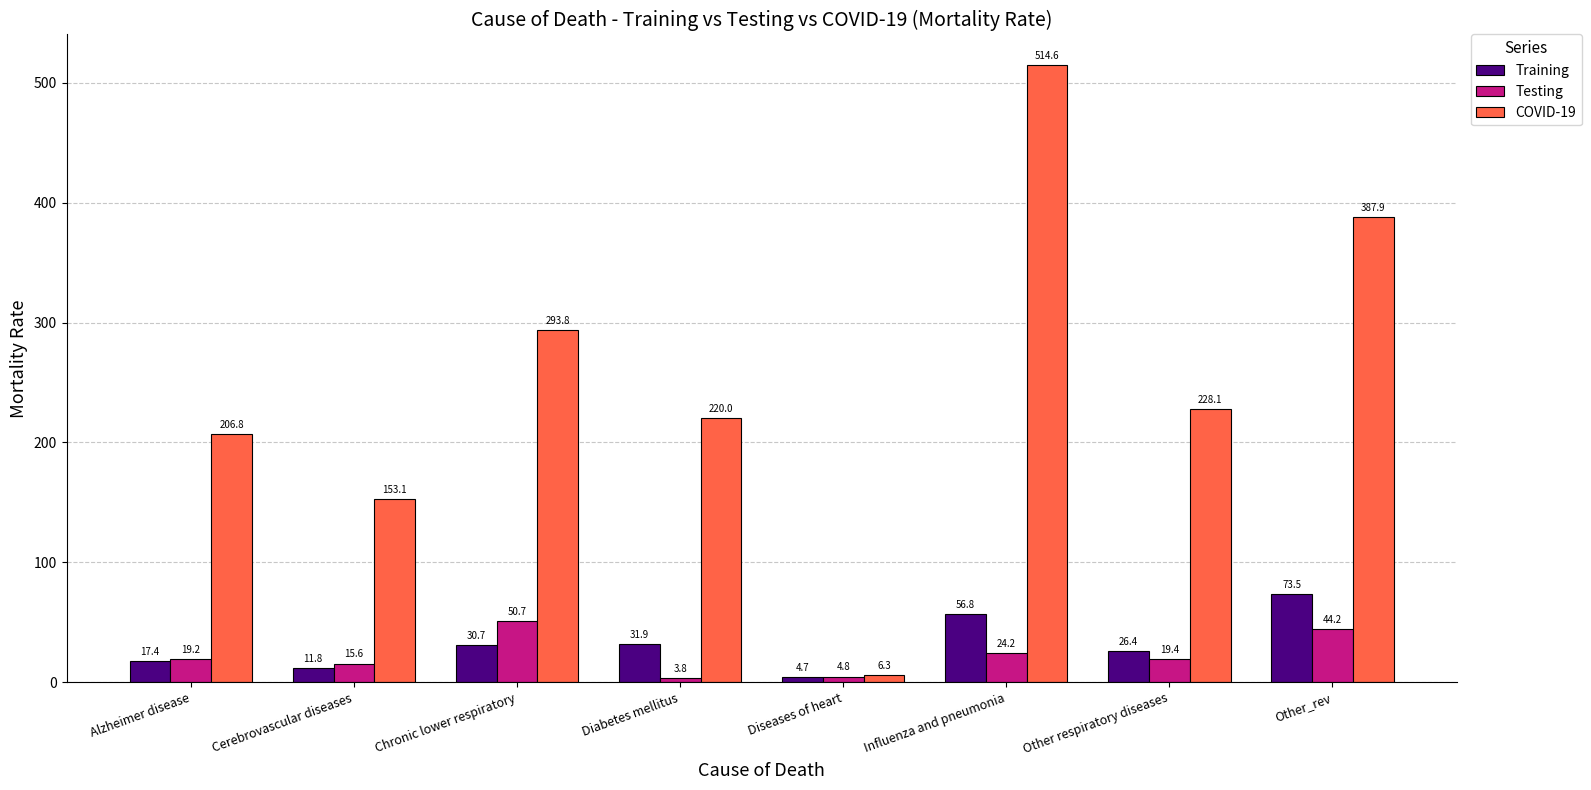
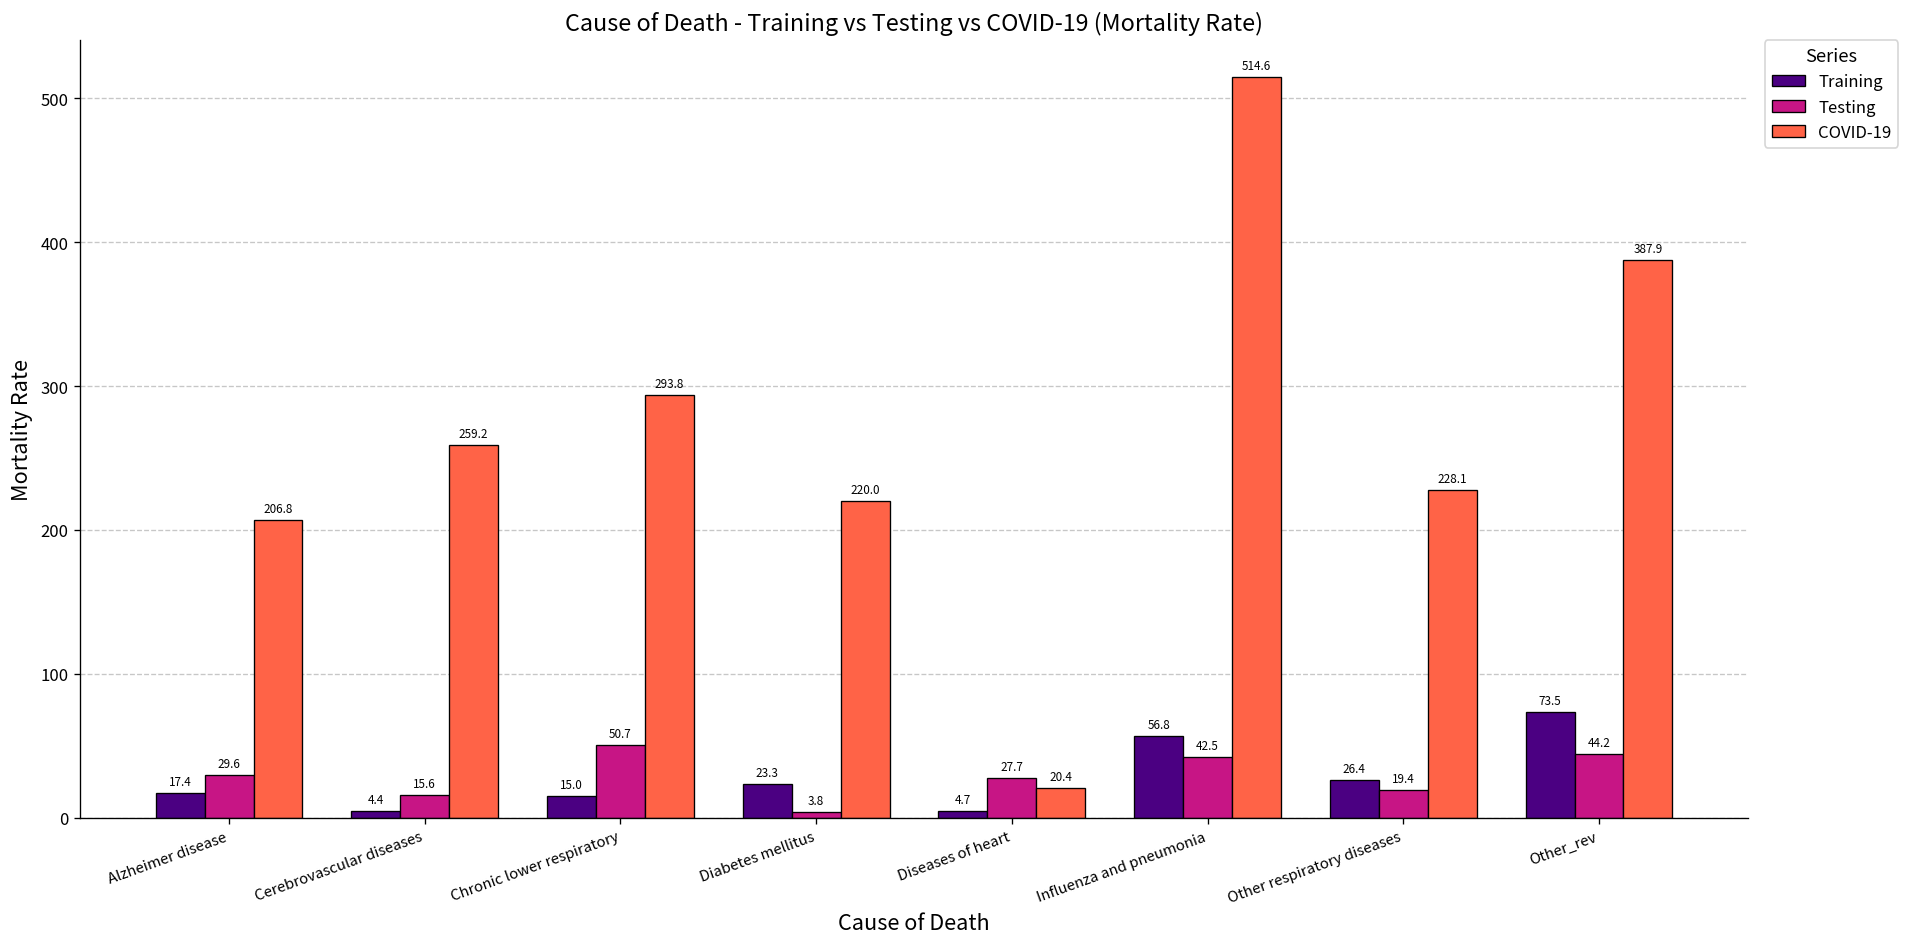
Testing, Alzheimer disease: 19.2 -> 29.6
Training, Cerebrovascular diseases: 11.8 -> 4.4
COVID-19, Cerebrovascular diseases: 153.1 -> 259.2
Training, Chronic lower respiratory: 30.7 -> 15.0
Training, Diabetes mellitus: 31.9 -> 23.3
Testing, Diseases of heart: 4.8 -> 27.7
COVID-19, Diseases of heart: 6.3 -> 20.4
Testing, Influenza and pneumonia: 24.2 -> 42.5
